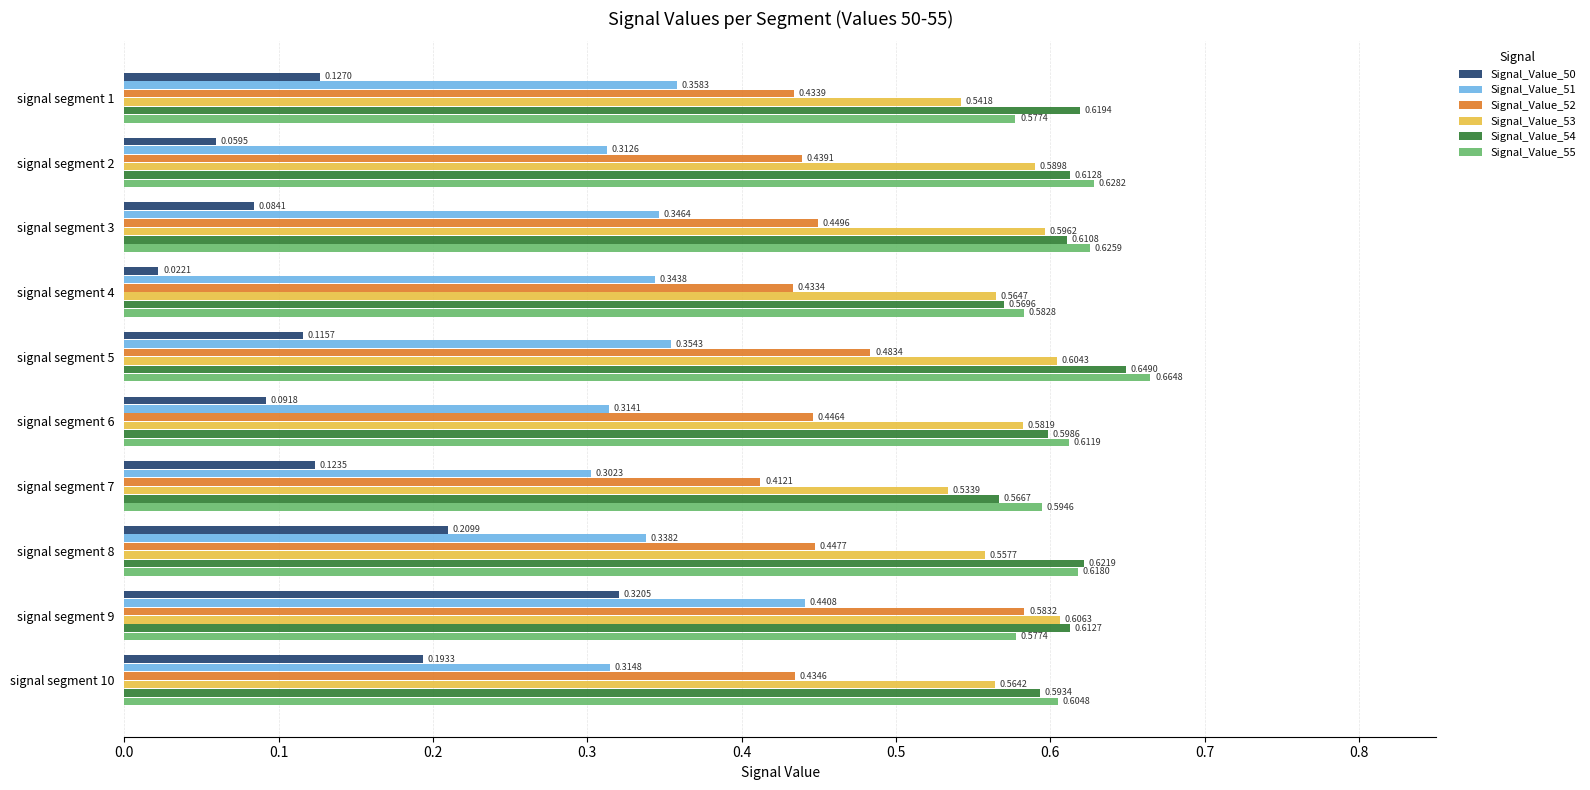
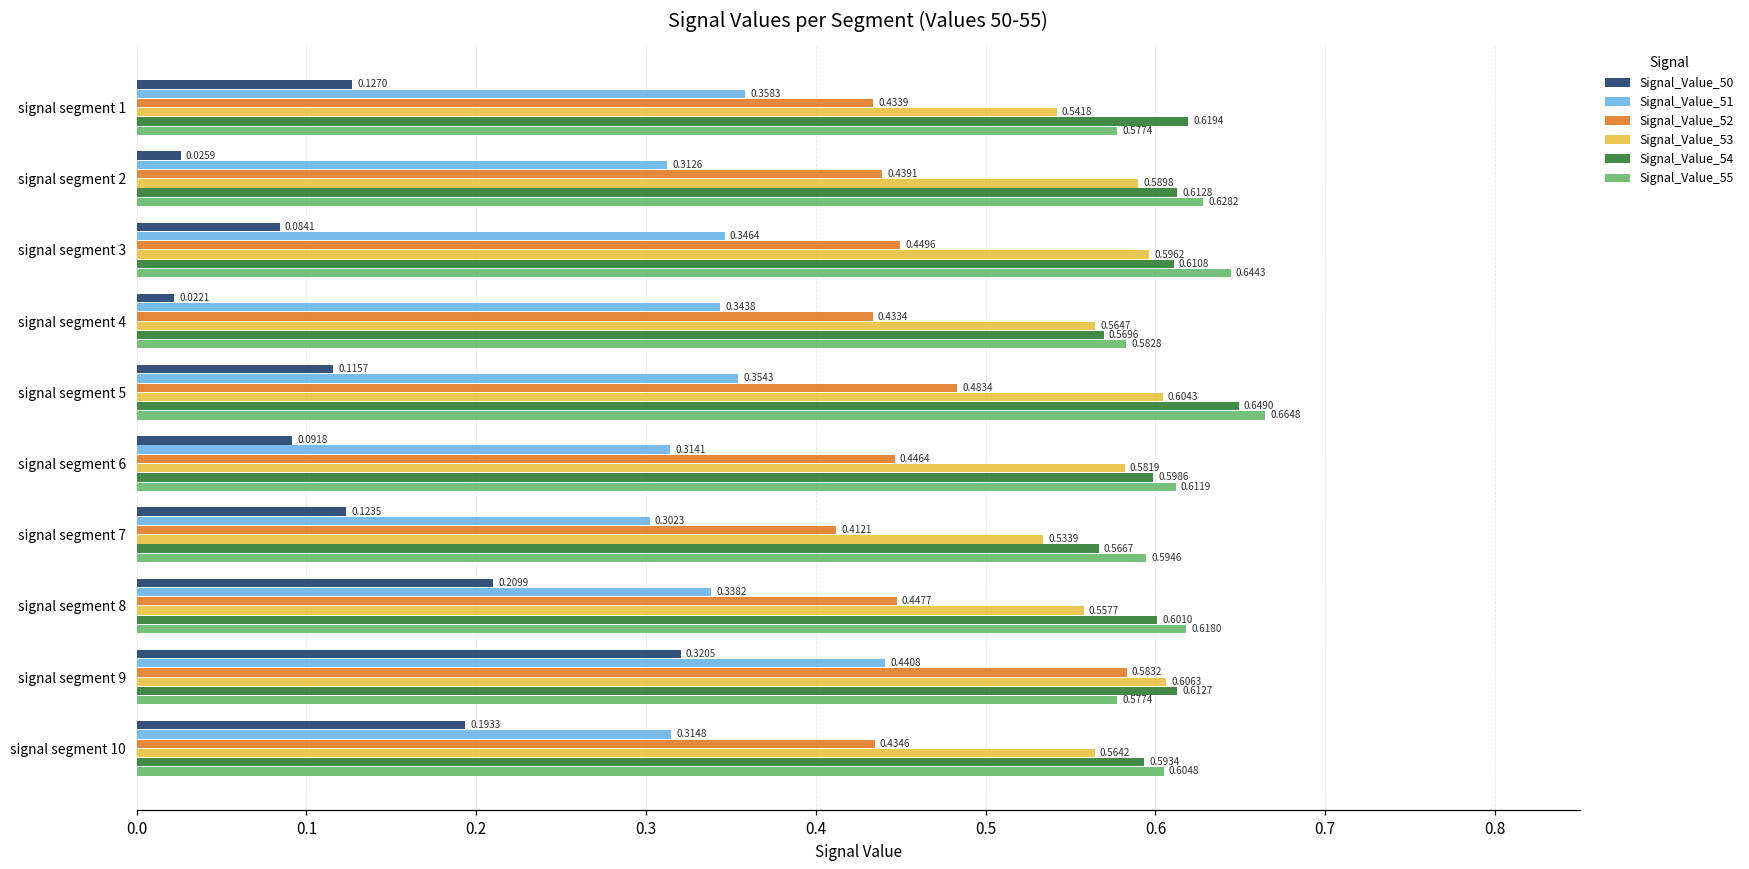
Signal_Value_50, signal segment 2: 0.0595 -> 0.0259
Signal_Value_55, signal segment 3: 0.6259 -> 0.6443
Signal_Value_54, signal segment 8: 0.6219 -> 0.6010
